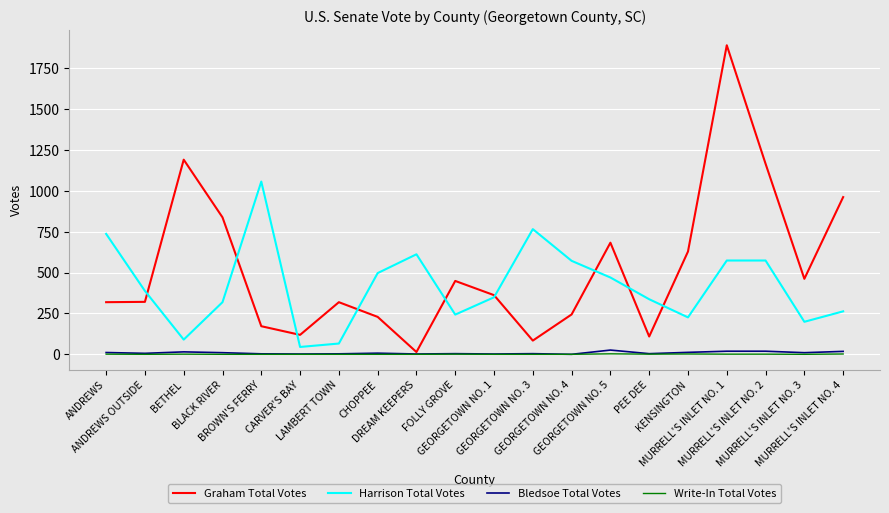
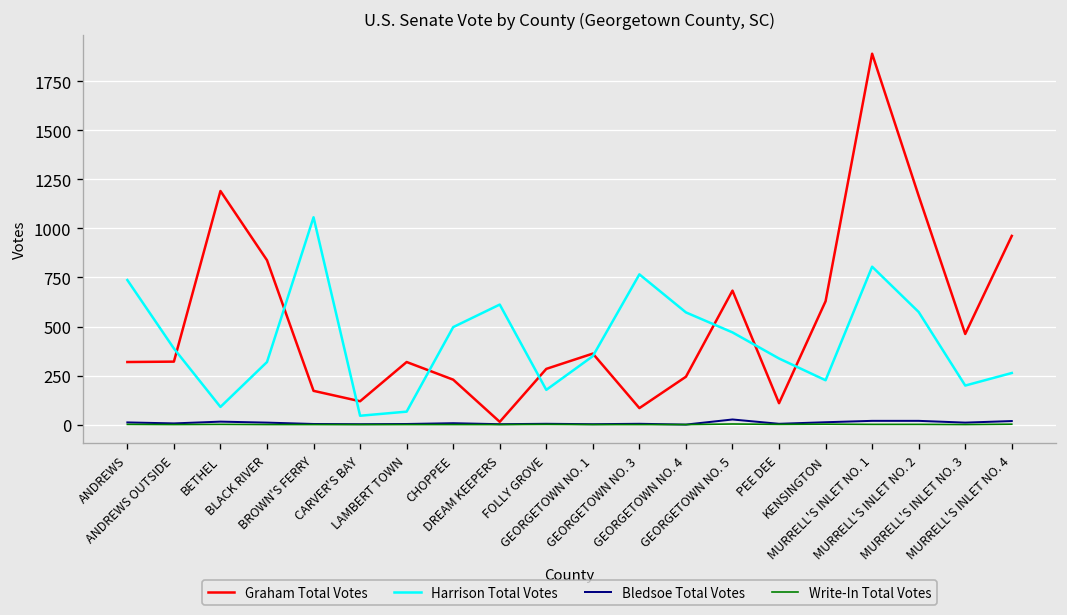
Graham Total Votes, FOLLY GROVE: 450 -> 280
Harrison Total Votes, FOLLY GROVE: 240 -> 180
Harrison Total Votes, MURRELL'S INLET NO. 1: 570 -> 810
